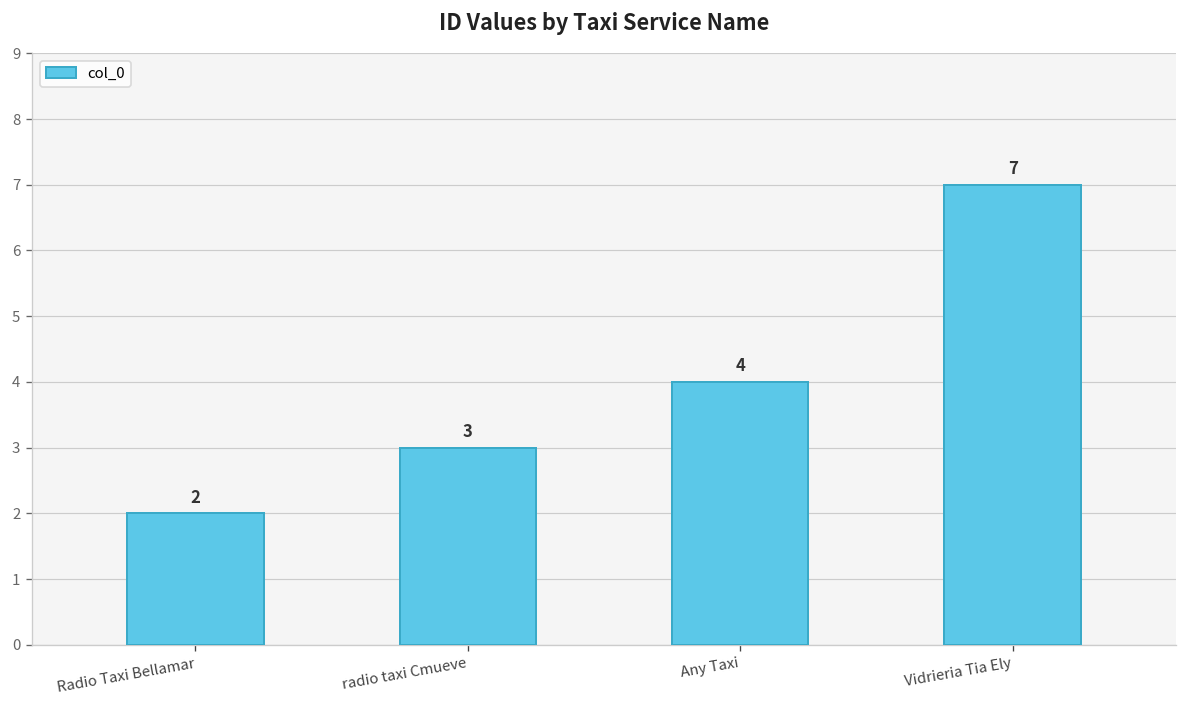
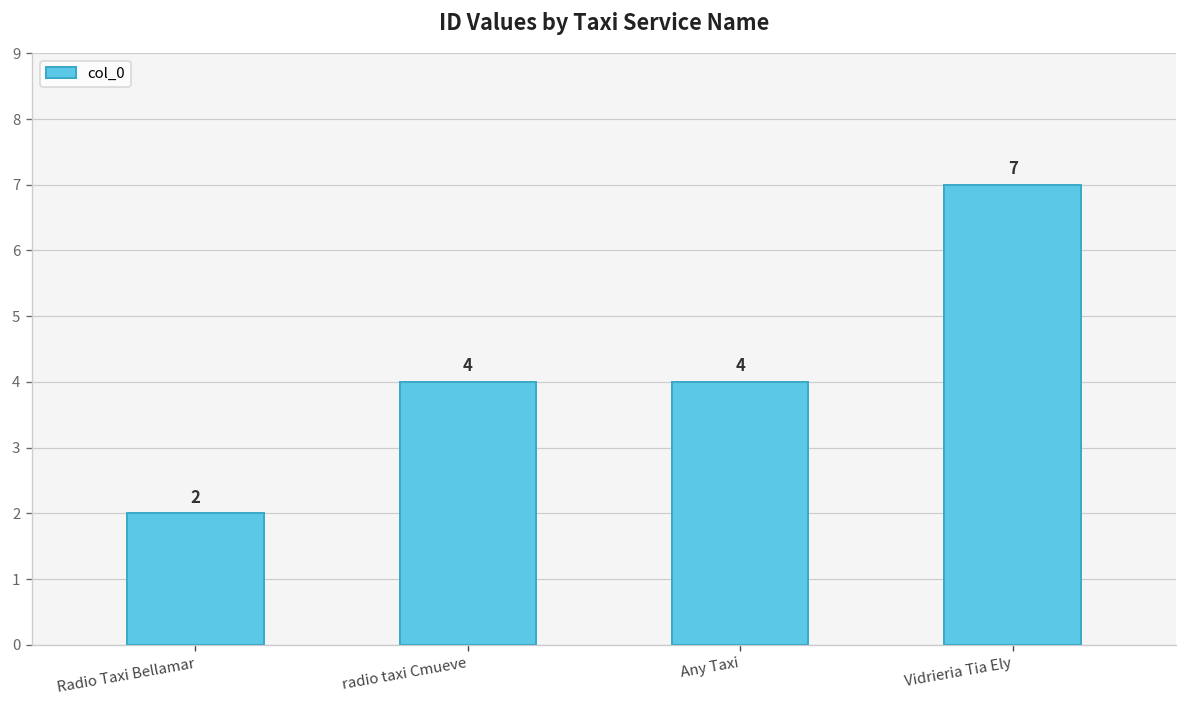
radio taxi Cmueve: 3 -> 4
